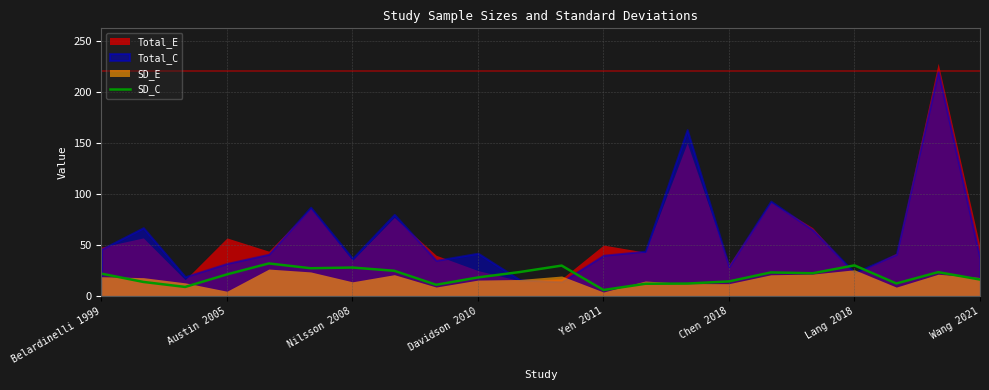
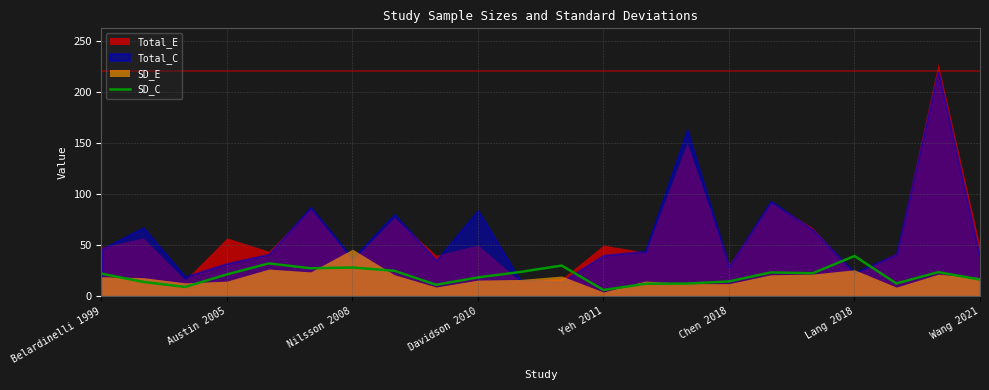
SD_E, Austin 2005: 5 -> 15
SD_E, Nilsson 2008: 14 -> 46
Total_E, Davidson 2010: 25 -> 50
Total_C, Davidson 2010: 42 -> 84
SD_C, Lang 2018: 30 -> 39
